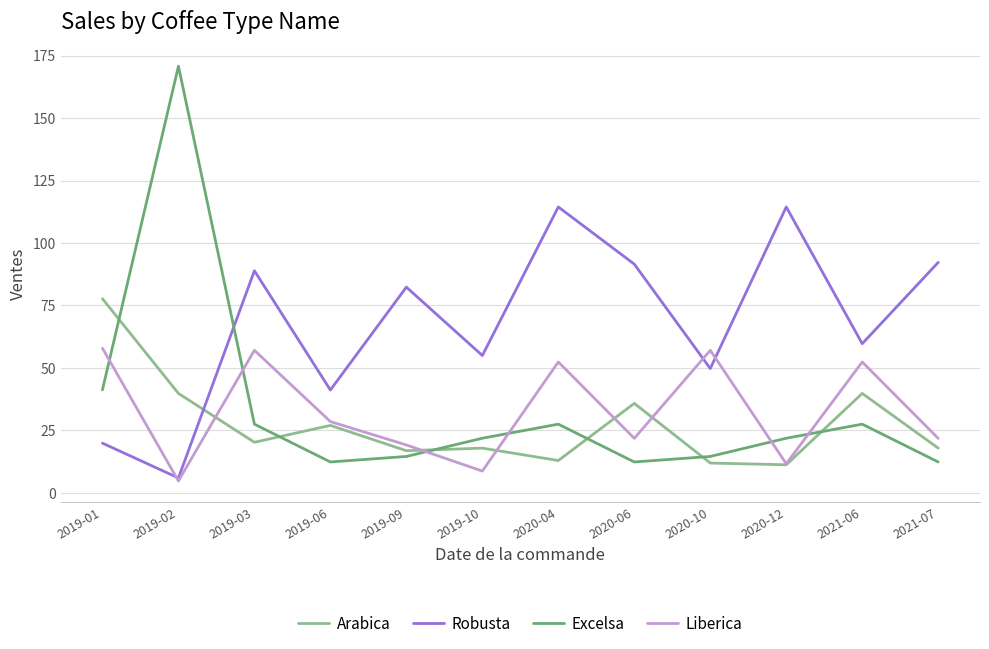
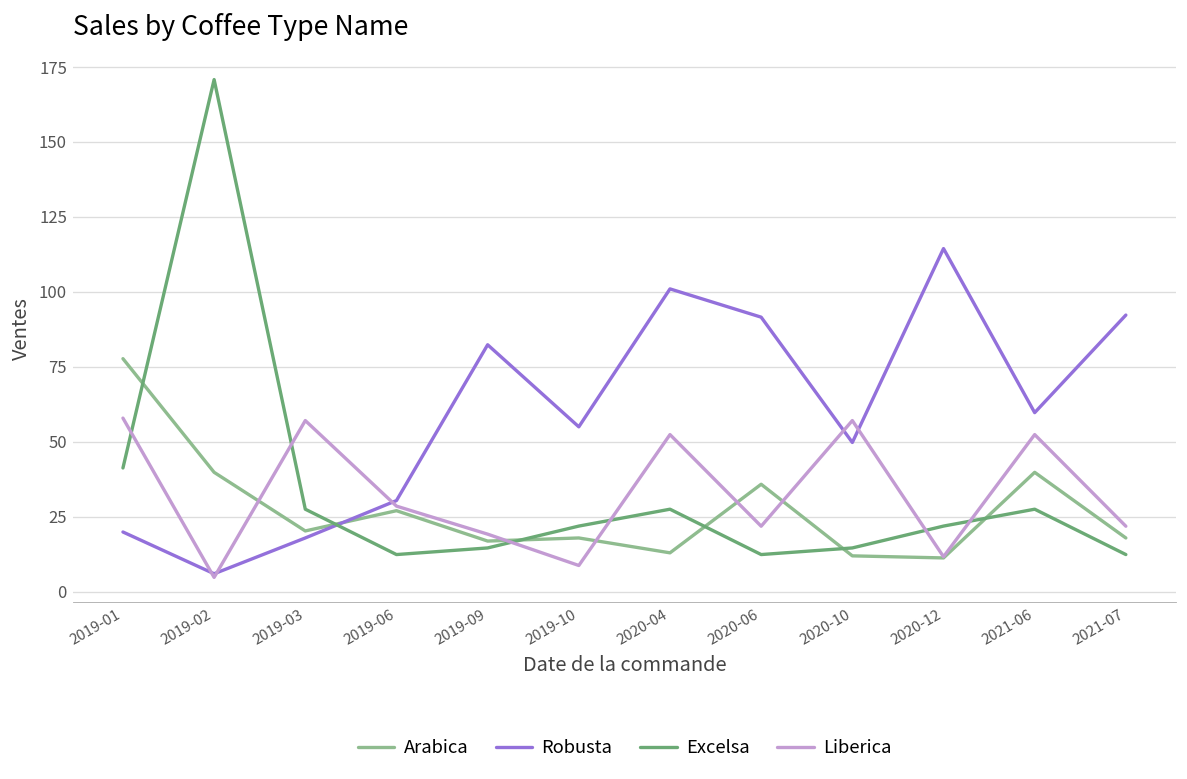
Robusta, 2019-03: 89 -> 18
Robusta, 2019-06: 41 -> 30
Robusta, 2020-04: 114 -> 101
